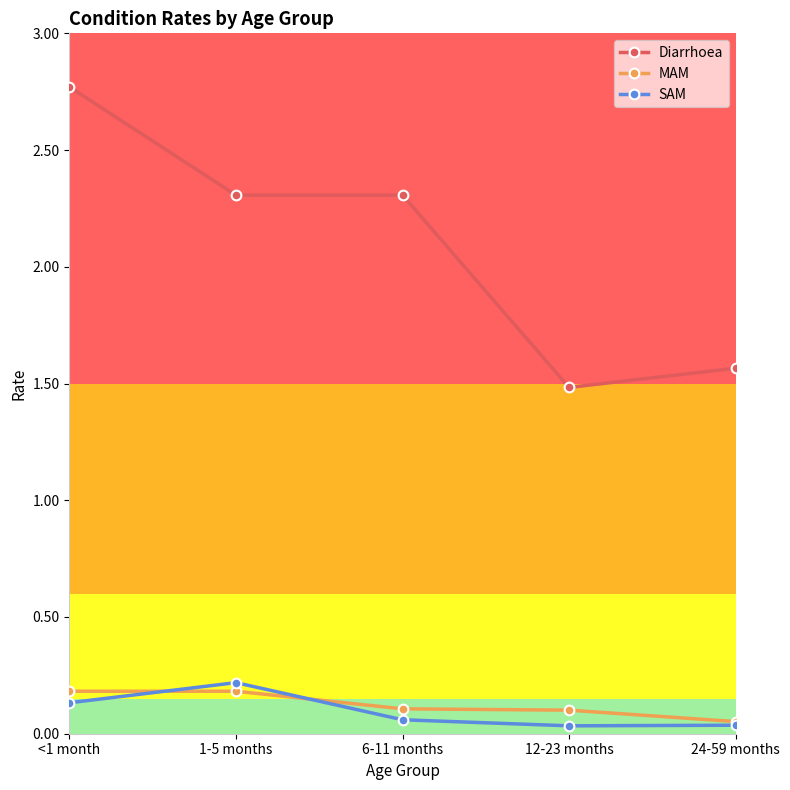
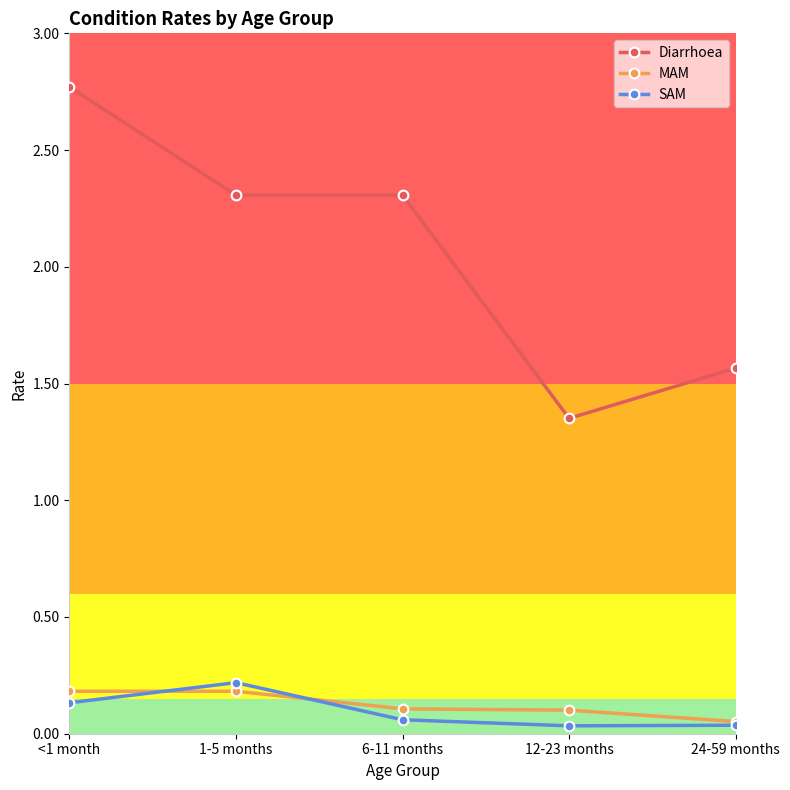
Diarrhoea, 12-23 months: 1.48 -> 1.35
